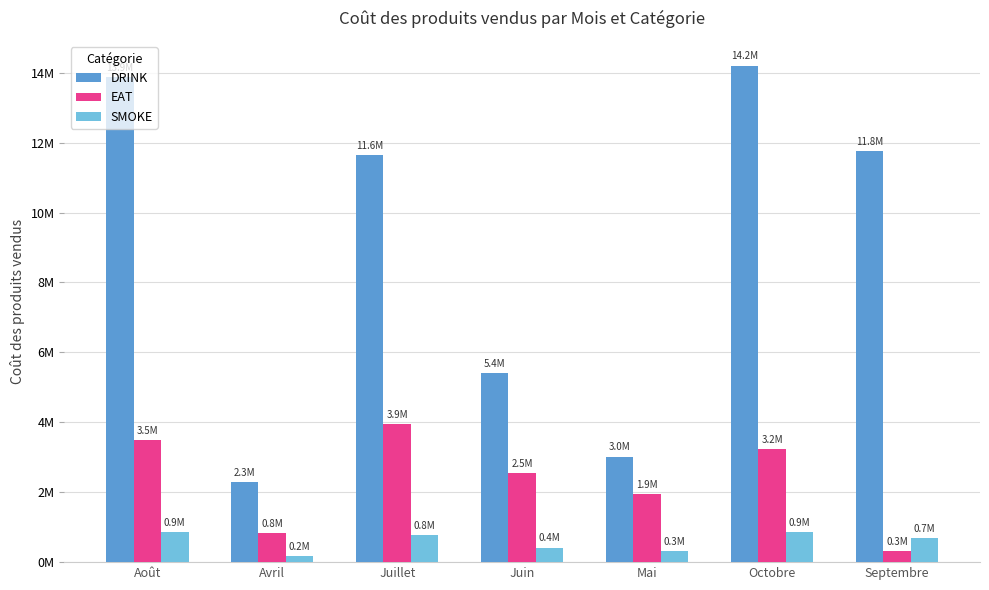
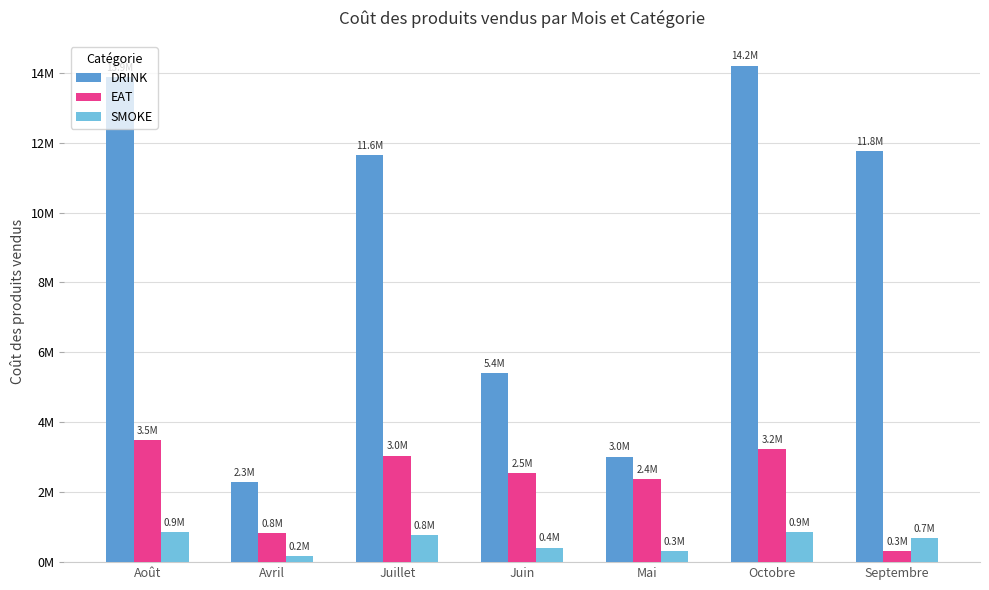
EAT, Juillet: 3.9M -> 3.0M
EAT, Mai: 1.9M -> 2.4M
